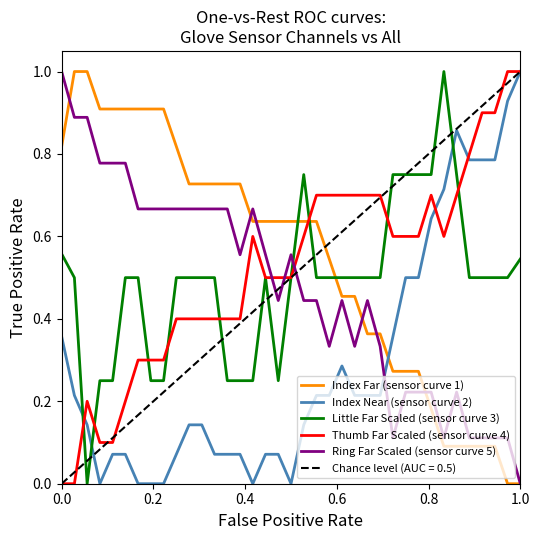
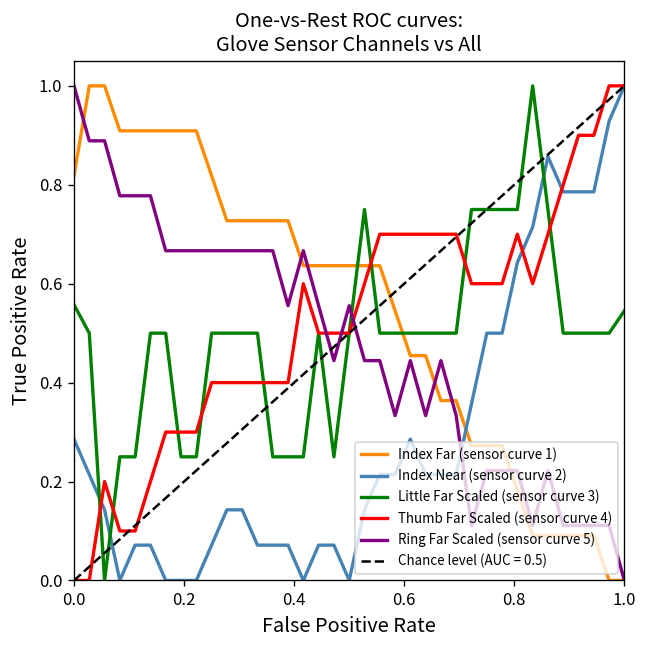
Index Near (sensor curve 2), 0.0: 0.36 -> 0.29
